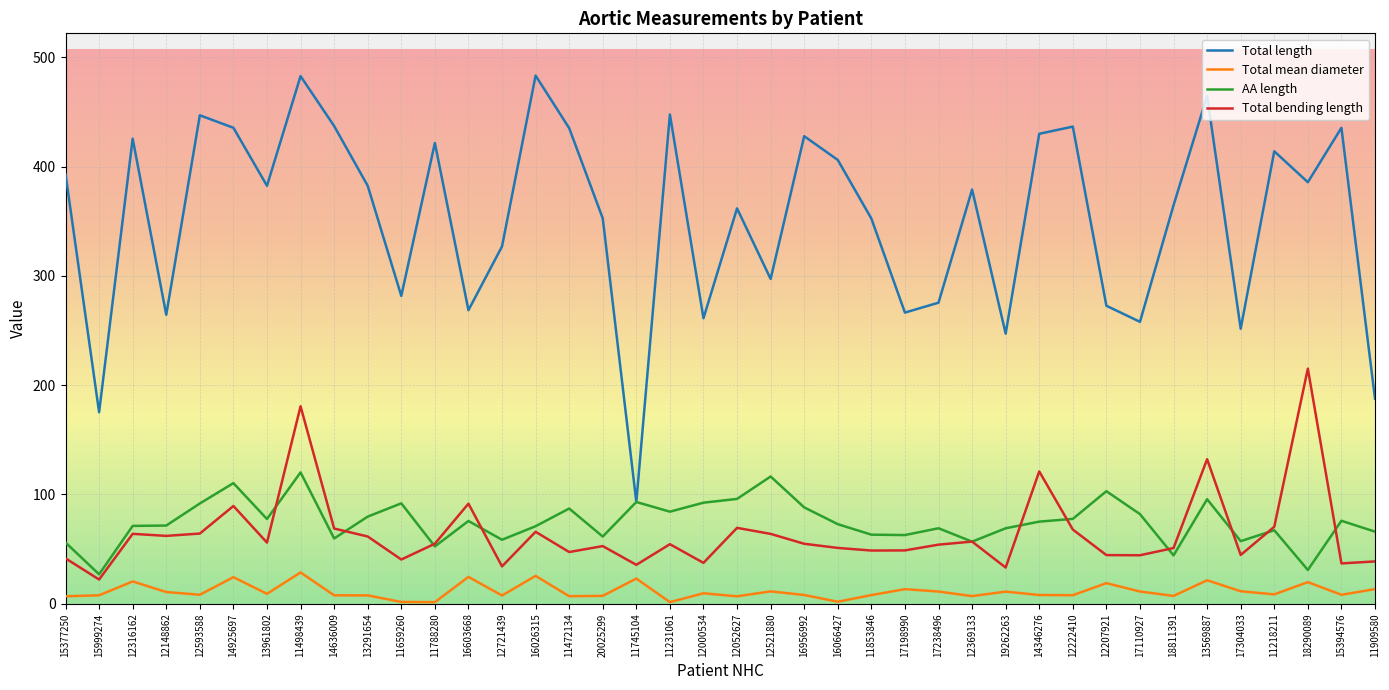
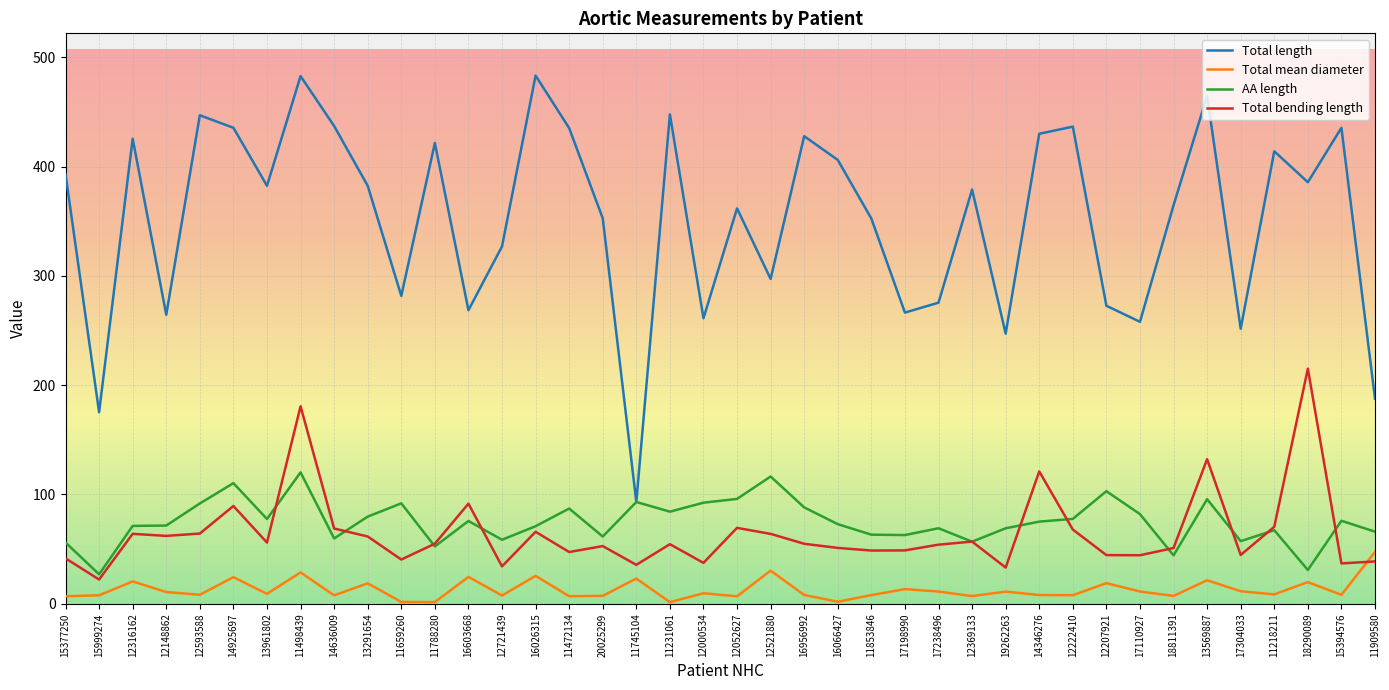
Total mean diameter, 13291654: 8 -> 19
Total mean diameter, 12521880: 11 -> 30
Total mean diameter, 11909580: 13 -> 47
